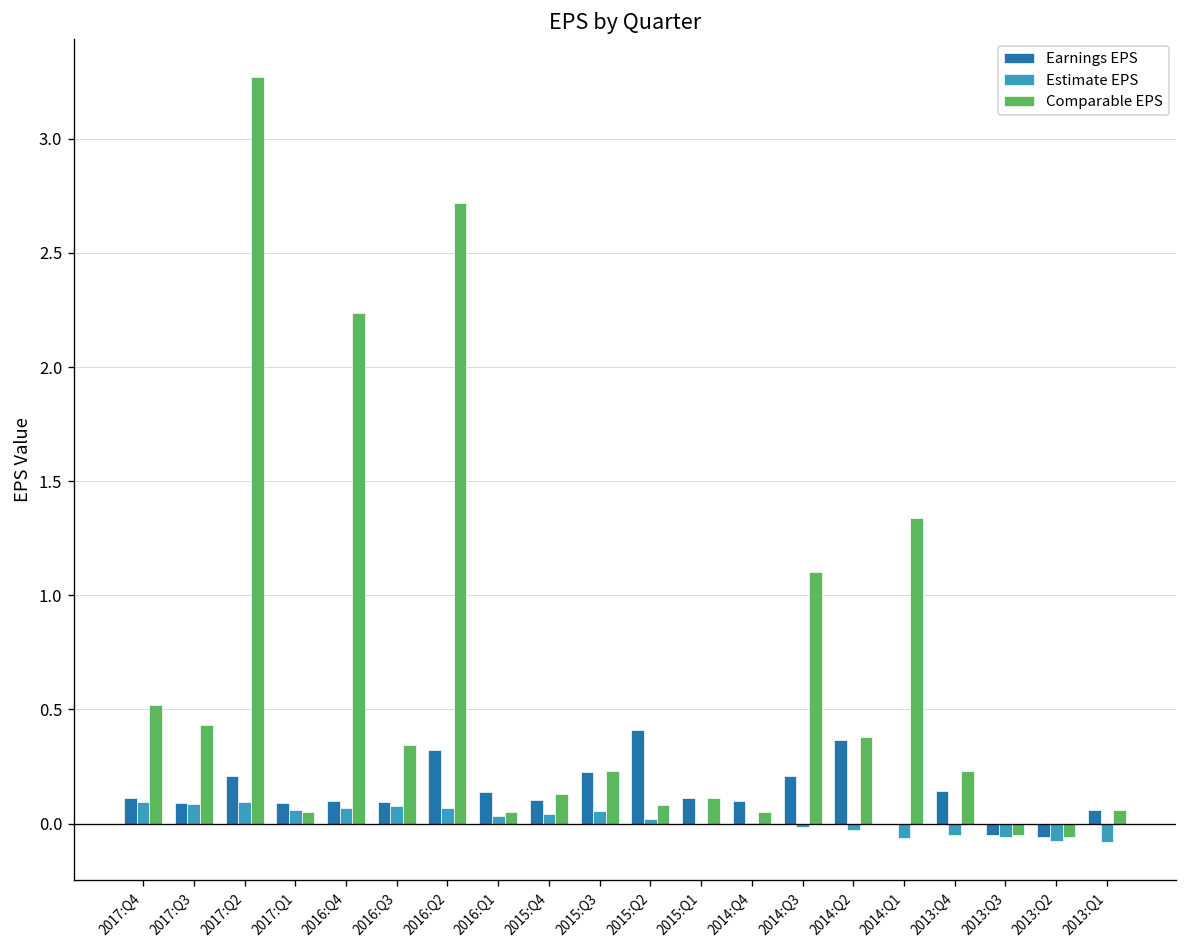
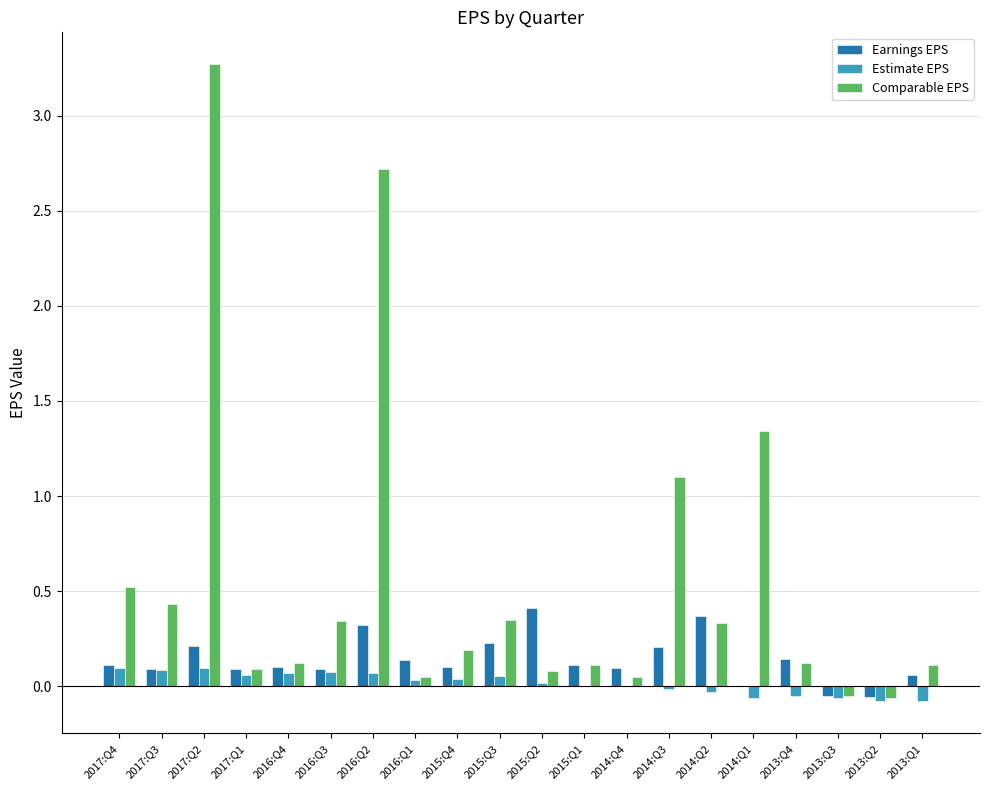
Comparable EPS, 2017:Q1: 0.05 -> 0.09
Comparable EPS, 2016:Q4: 2.24 -> 0.12
Comparable EPS, 2015:Q4: 0.13 -> 0.19
Comparable EPS, 2015:Q3: 0.23 -> 0.35
Comparable EPS, 2014:Q2: 0.38 -> 0.33
Comparable EPS, 2013:Q4: 0.23 -> 0.12
Comparable EPS, 2013:Q1: 0.06 -> 0.11
